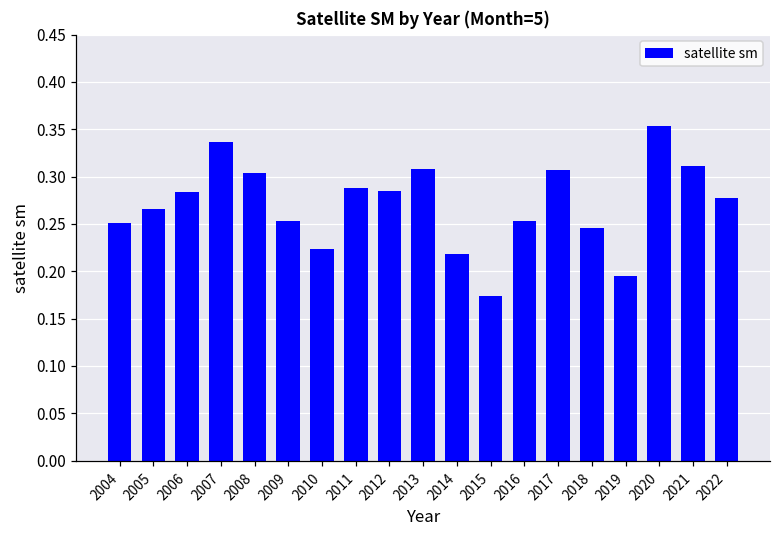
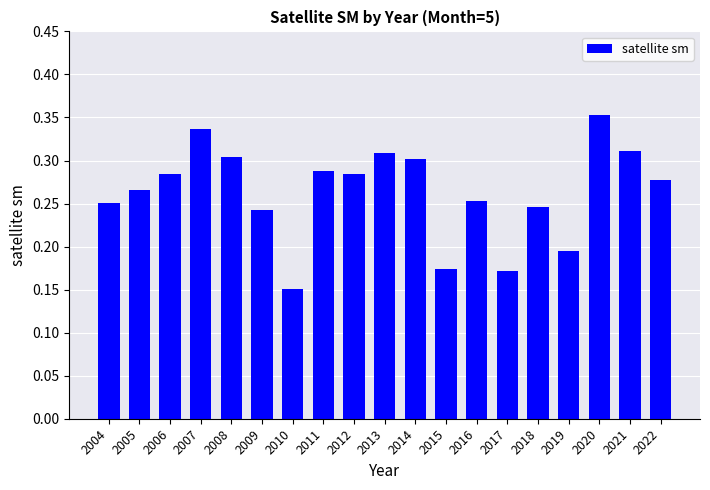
2009: 0.25 -> 0.24
2010: 0.22 -> 0.15
2014: 0.22 -> 0.30
2017: 0.31 -> 0.17
